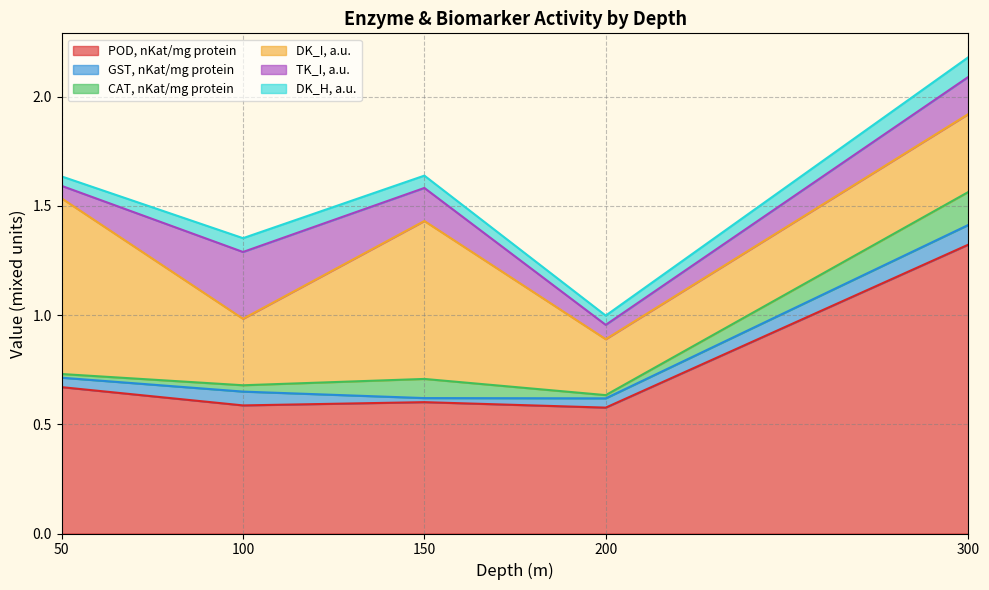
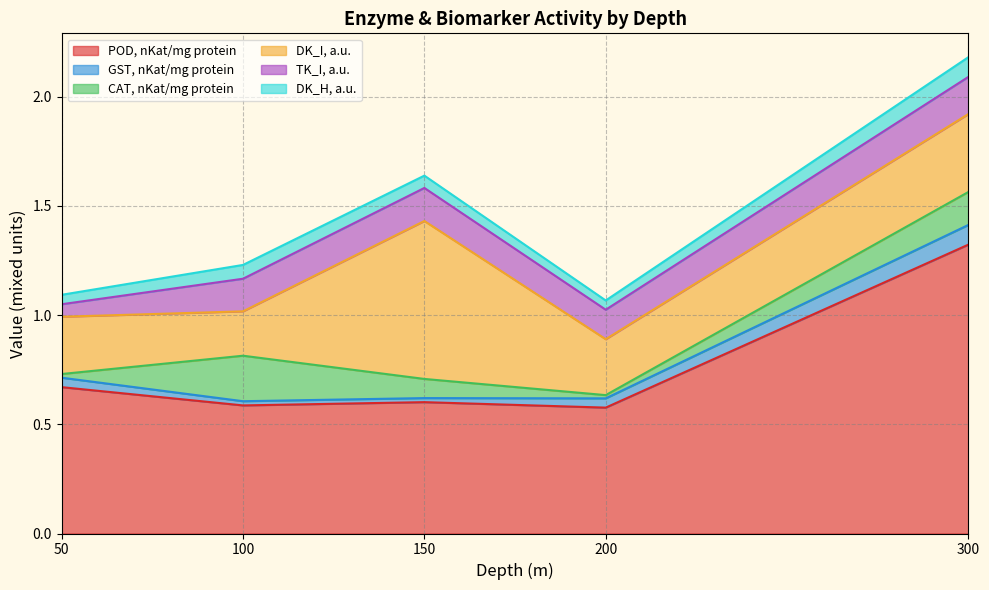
DK_I, a.u., 50: 0.80 -> 0.26
GST, nKat/mg protein, 100: 0.06 -> 0.02
CAT, nKat/mg protein, 100: 0.03 -> 0.21
DK_I, a.u., 100: 0.30 -> 0.20
TK_I, a.u., 100: 0.31 -> 0.15
TK_I, a.u., 200: 0.07 -> 0.13
